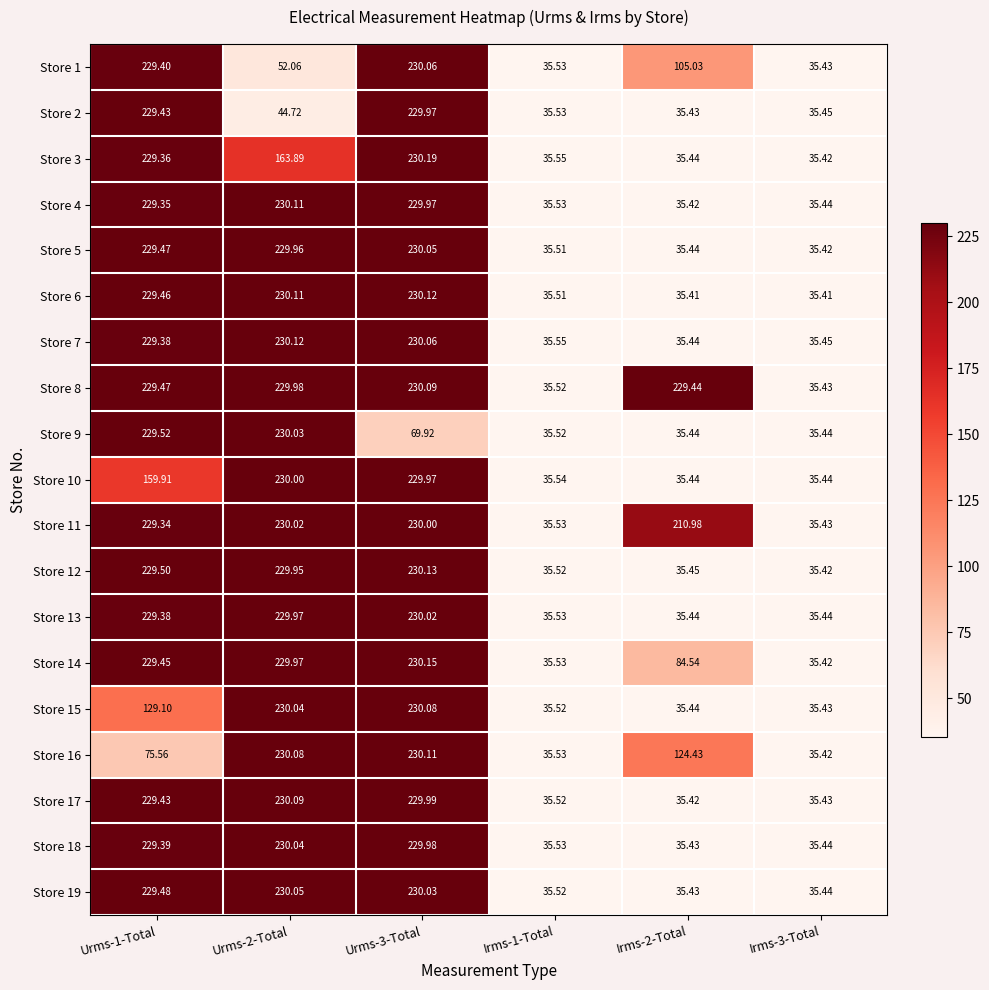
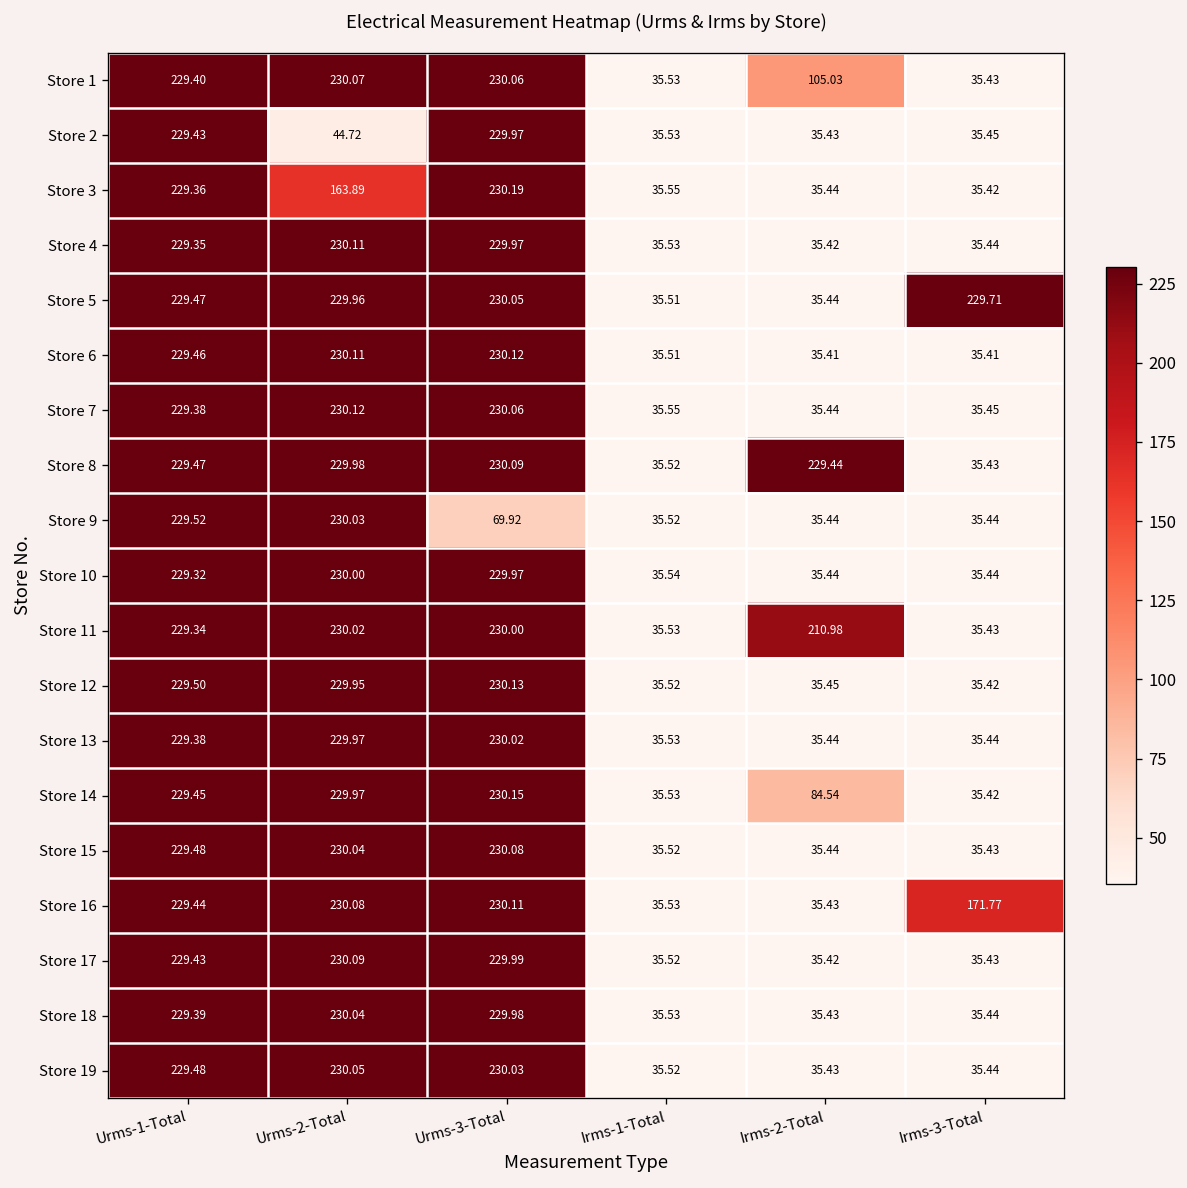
Store 1, Urms-2-Total: 52.06 -> 230.07
Store 5, Irms-3-Total: 35.42 -> 229.71
Store 10, Urms-1-Total: 159.91 -> 229.32
Store 15, Urms-1-Total: 129.10 -> 229.48
Store 16, Urms-1-Total: 75.56 -> 229.44
Store 16, Irms-2-Total: 124.43 -> 35.43
Store 16, Irms-3-Total: 35.42 -> 171.77
